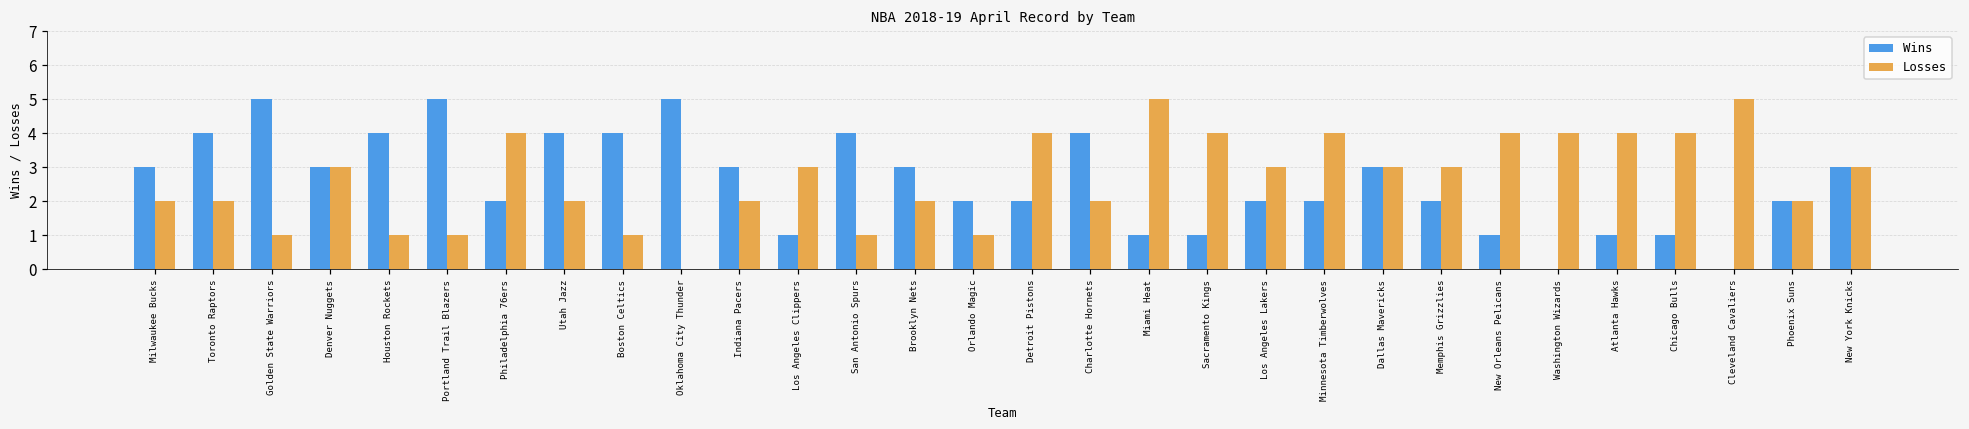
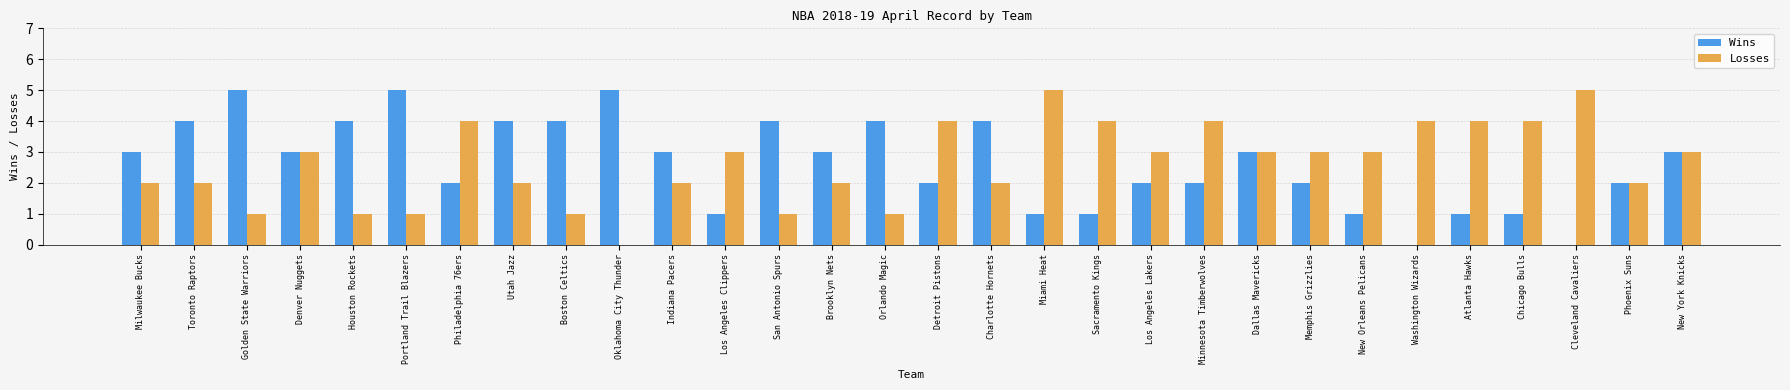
Wins, Orlando Magic: 2 -> 4
Losses, New Orleans Pelicans: 4 -> 3
